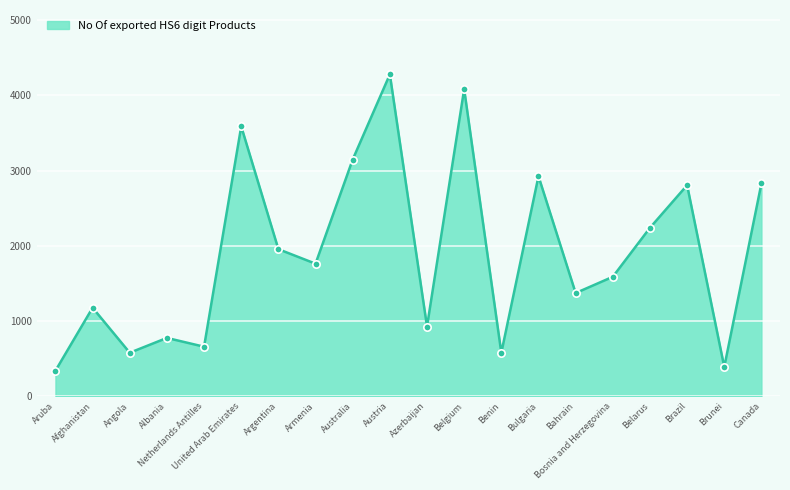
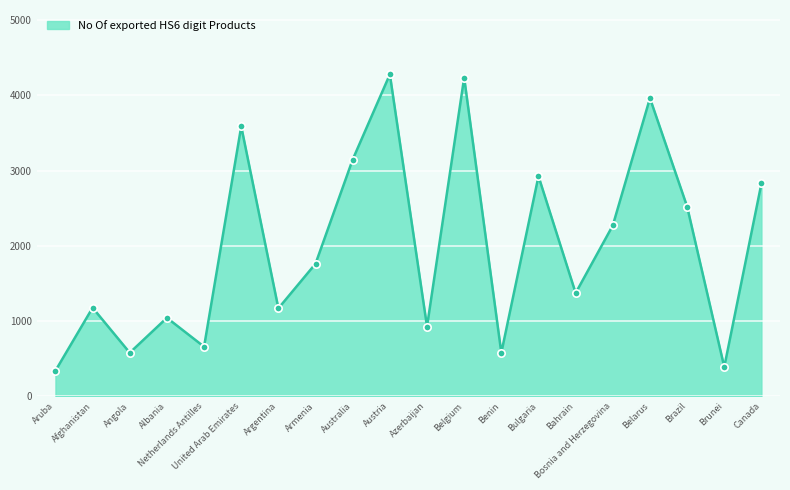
Albania: 800 -> 1000
Argentina: 2000 -> 1200
Belgium: 4100 -> 4200
Bosnia and Herzegovina: 1600 -> 2300
Belarus: 2200 -> 4000
Brazil: 2800 -> 2500
